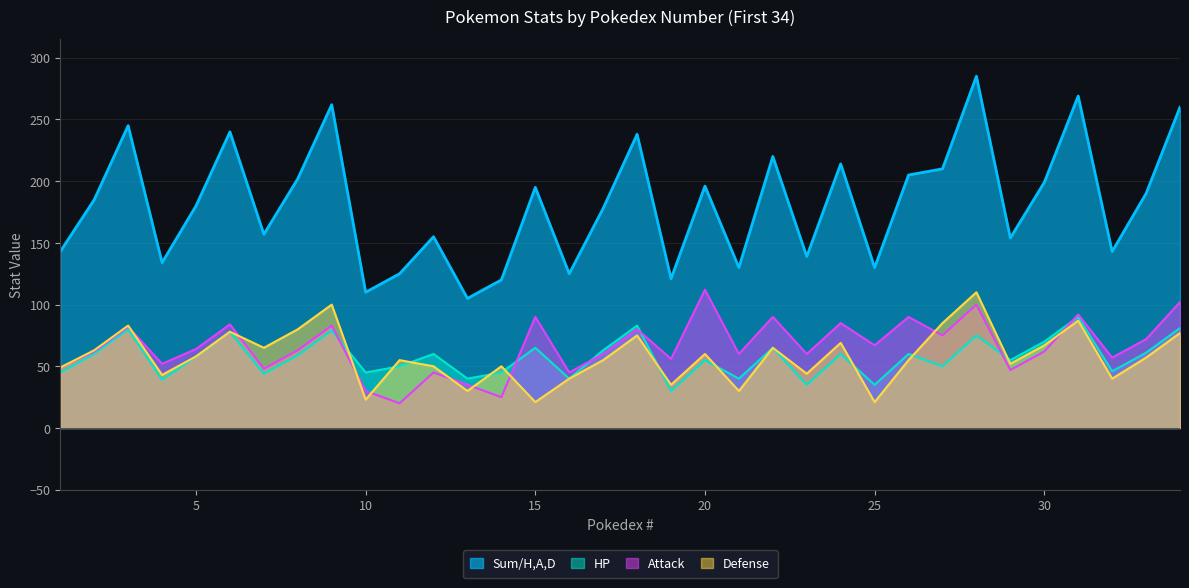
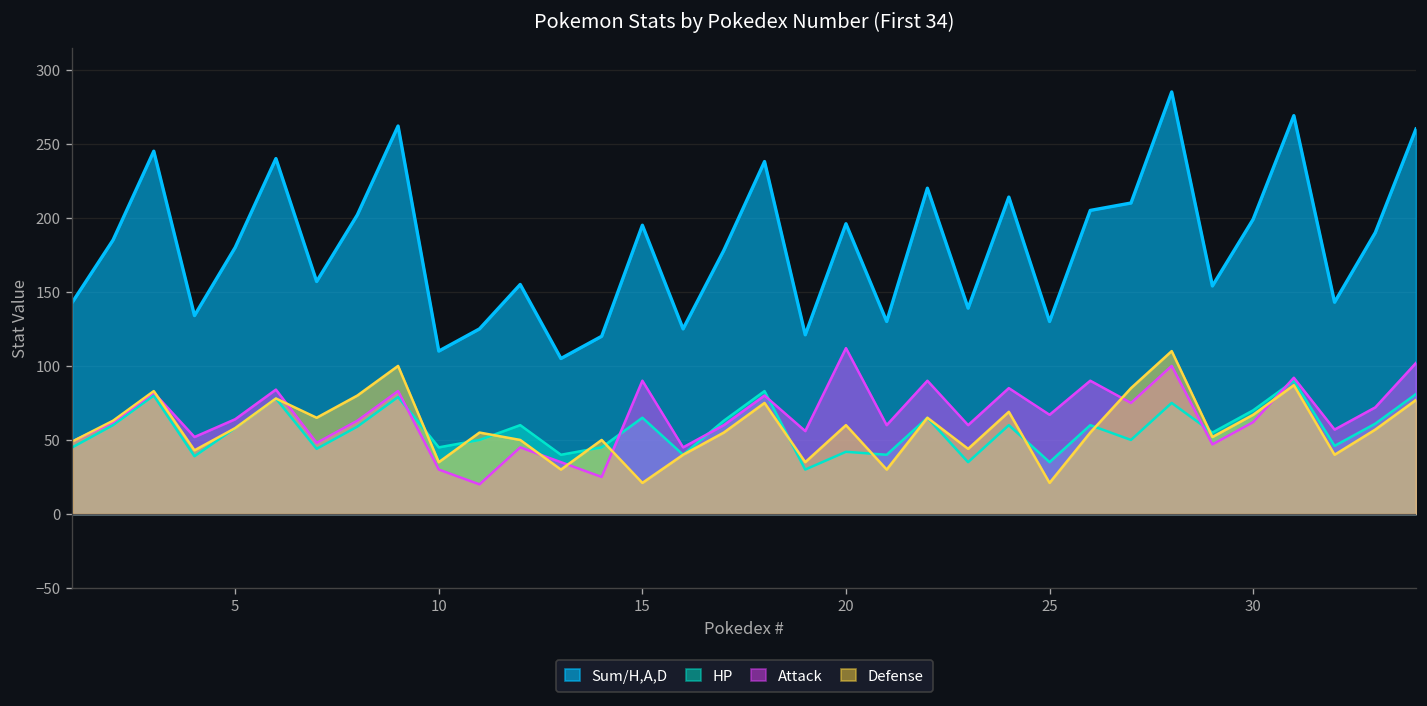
Defense, 10: 23 -> 35
HP, 20: 55 -> 42
